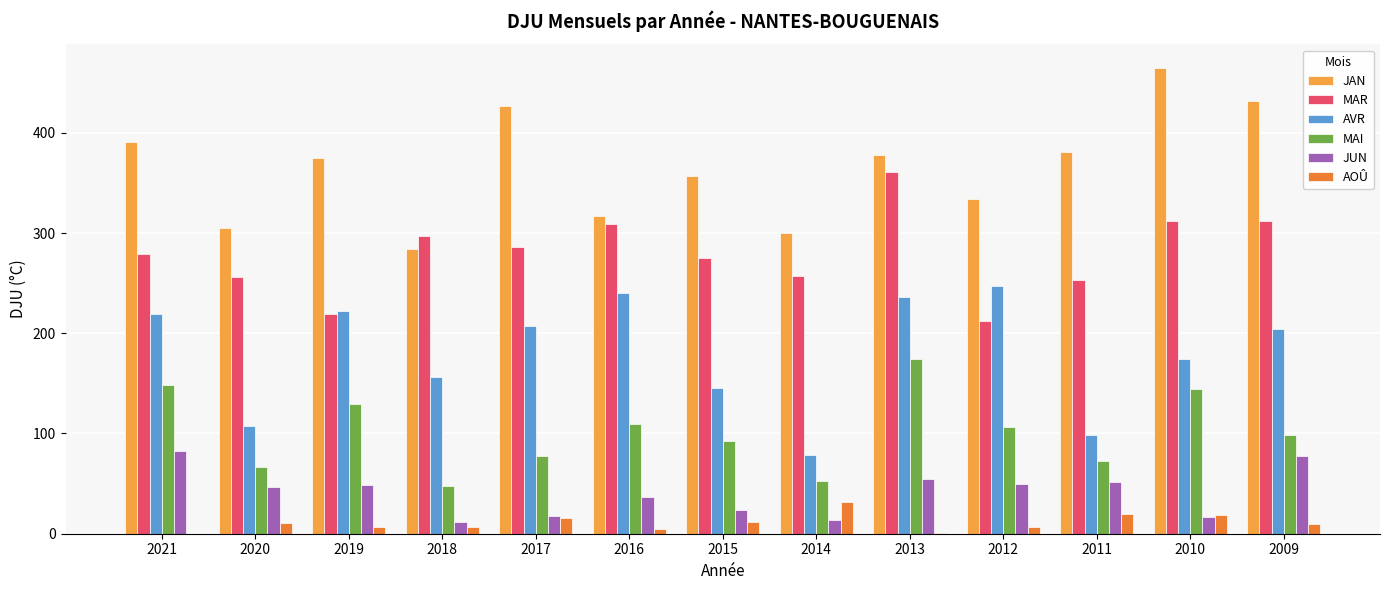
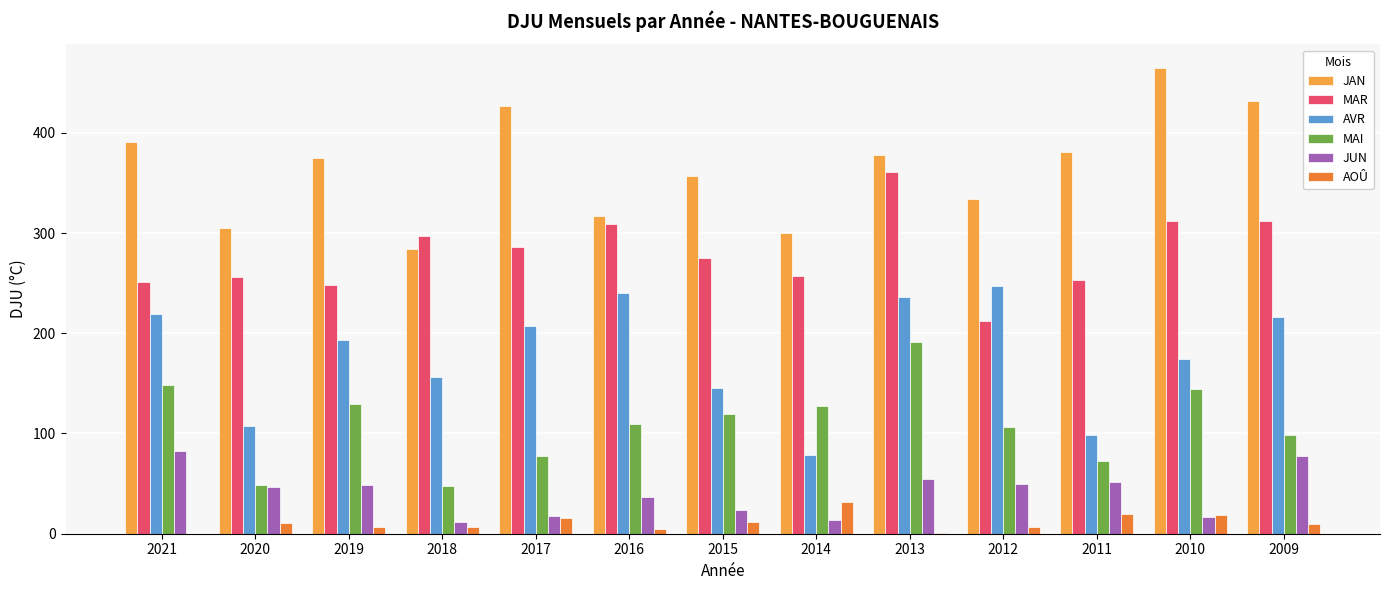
MAR, 2021: 279 -> 251
MAI, 2020: 67 -> 48
MAR, 2019: 220 -> 248
AVR, 2019: 222 -> 193
MAI, 2015: 92 -> 120
MAI, 2014: 52 -> 128
MAI, 2013: 174 -> 192
AVR, 2009: 205 -> 217
